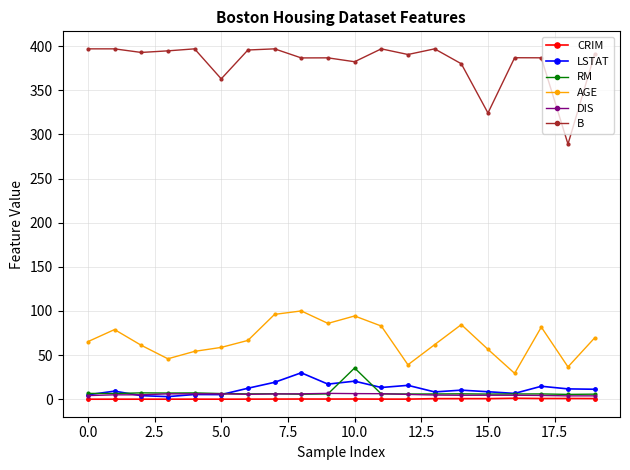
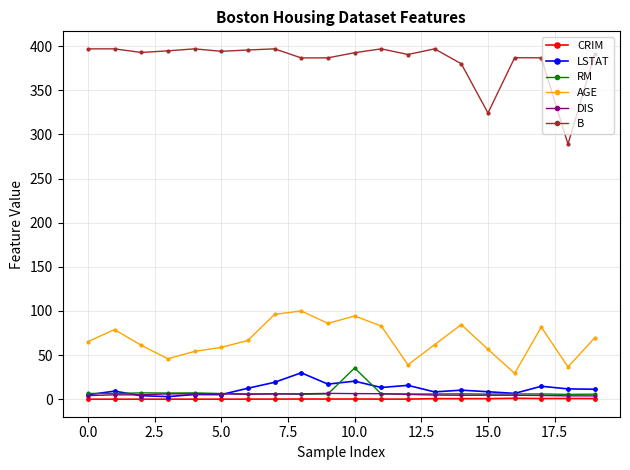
B, 5.0: 360 -> 390
B, 10.0: 380 -> 390
